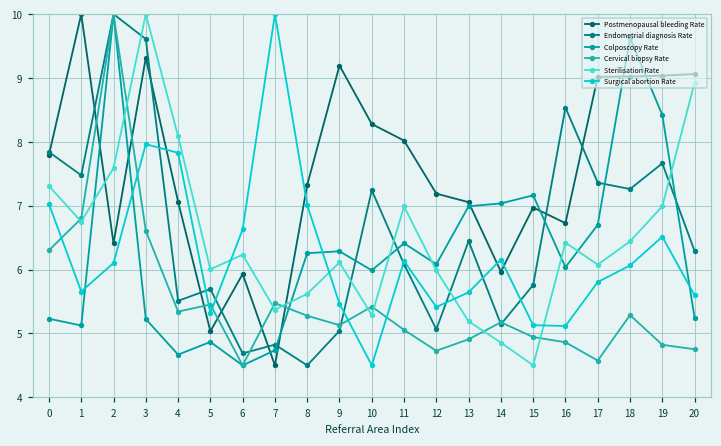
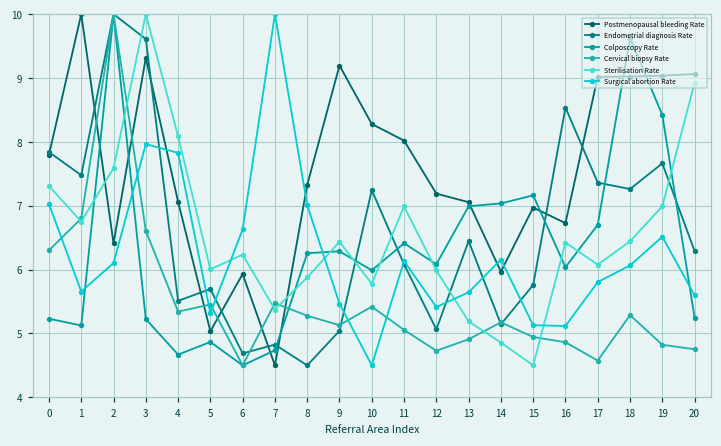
Sterilisation Rate, 8: 5.6 -> 5.9
Sterilisation Rate, 9: 6.1 -> 6.4
Sterilisation Rate, 10: 5.3 -> 5.8
